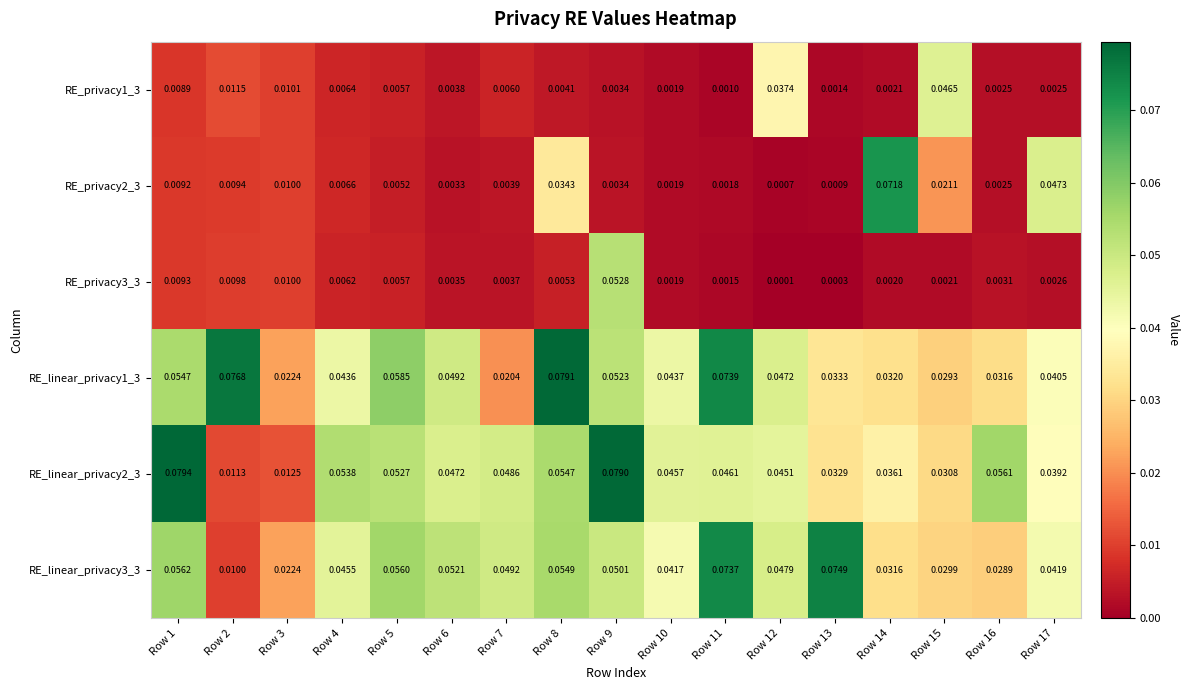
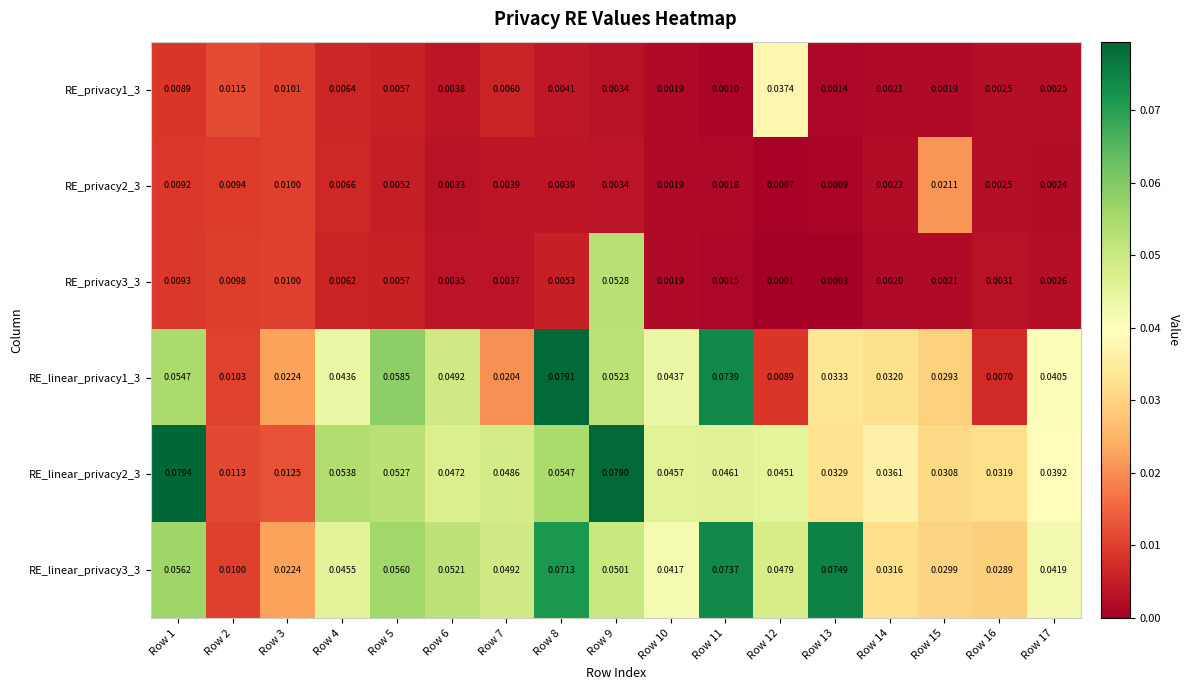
RE_privacy1_3, Row 15: 0.0465 -> 0.0019
RE_privacy2_3, Row 8: 0.0343 -> 0.0039
RE_privacy2_3, Row 14: 0.0718 -> 0.0022
RE_privacy2_3, Row 17: 0.0473 -> 0.0024
RE_linear_privacy1_3, Row 2: 0.0768 -> 0.0103
RE_linear_privacy1_3, Row 12: 0.0472 -> 0.0089
RE_linear_privacy1_3, Row 16: 0.0316 -> 0.0070
RE_linear_privacy2_3, Row 16: 0.0561 -> 0.0319
RE_linear_privacy3_3, Row 8: 0.0549 -> 0.0713
